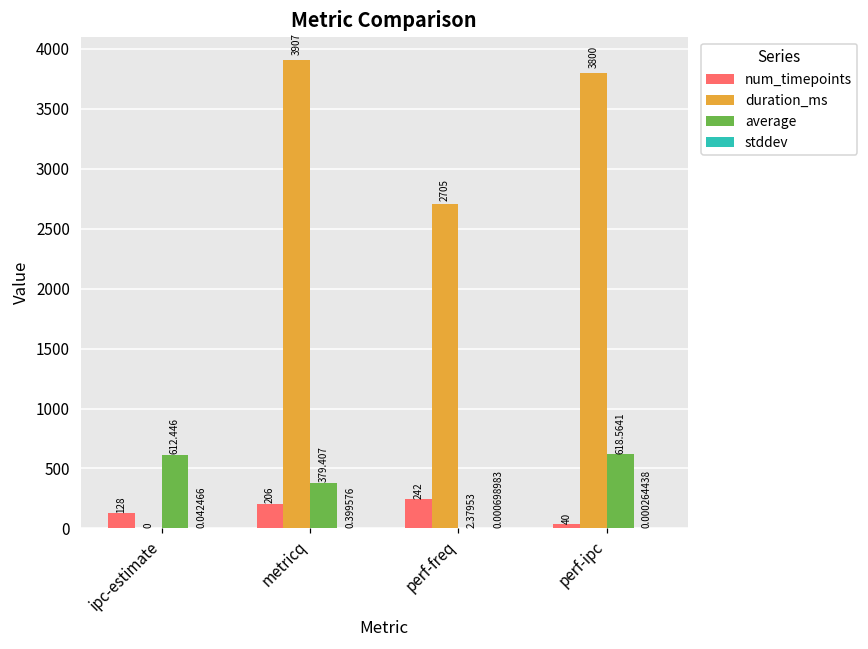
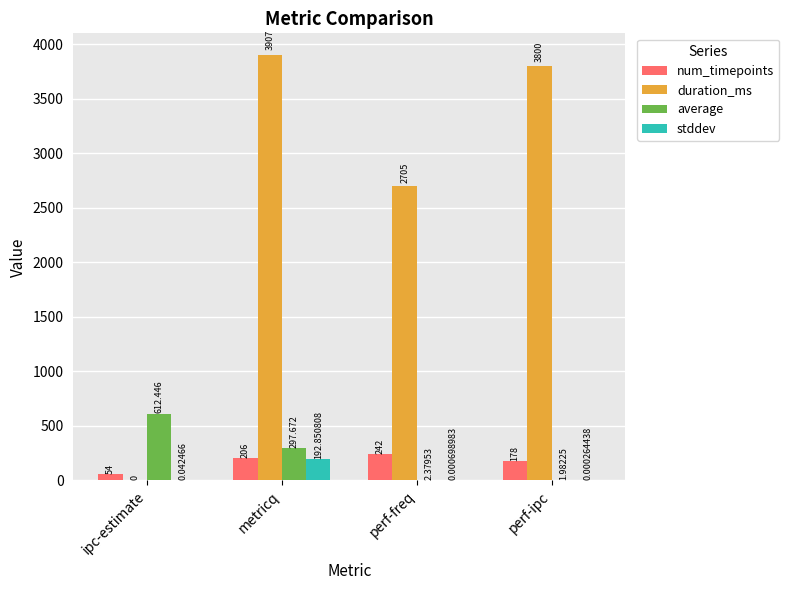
num_timepoints, ipc-estimate: 128 -> 54
average, metricq: 379.407 -> 297.672
stddev, metricq: 0.399576 -> 192.850808
num_timepoints, perf-ipc: 40 -> 178
average, perf-ipc: 618.5641 -> 1.98225
